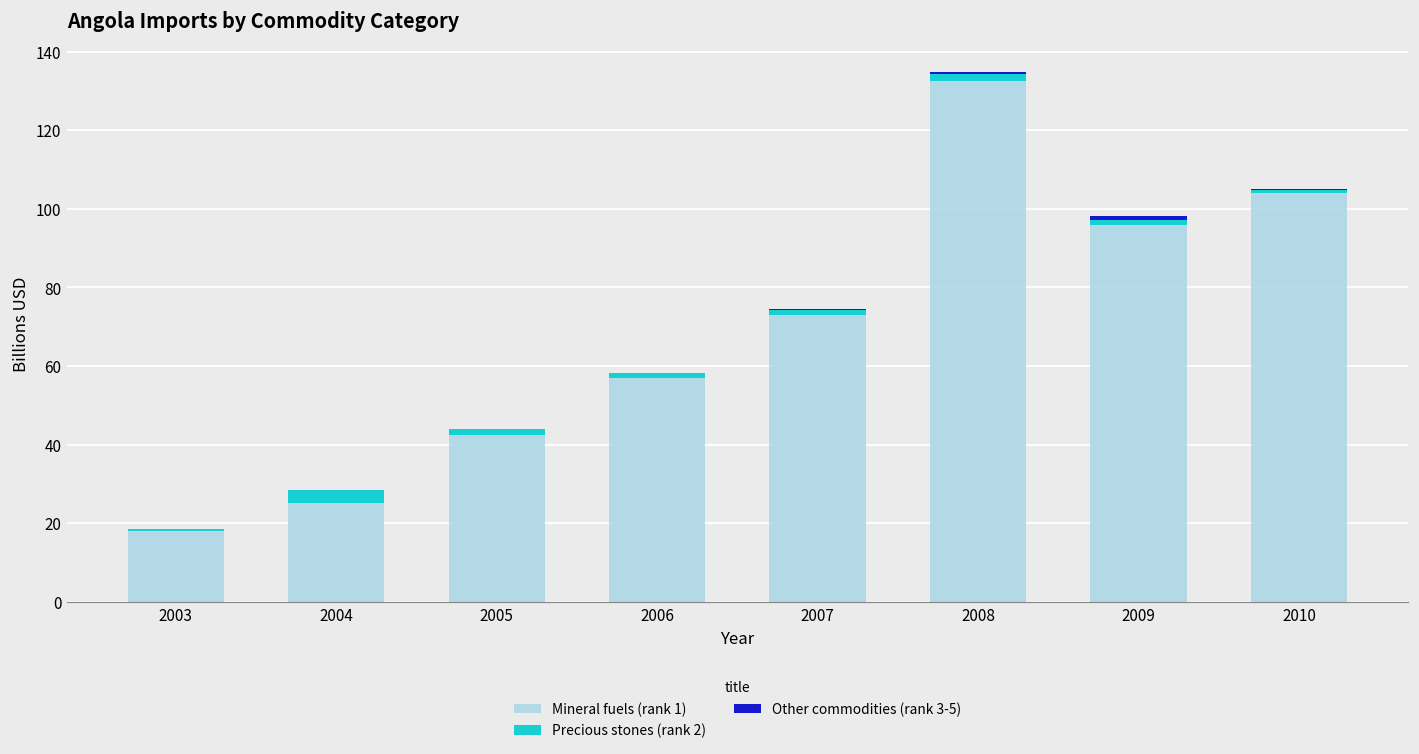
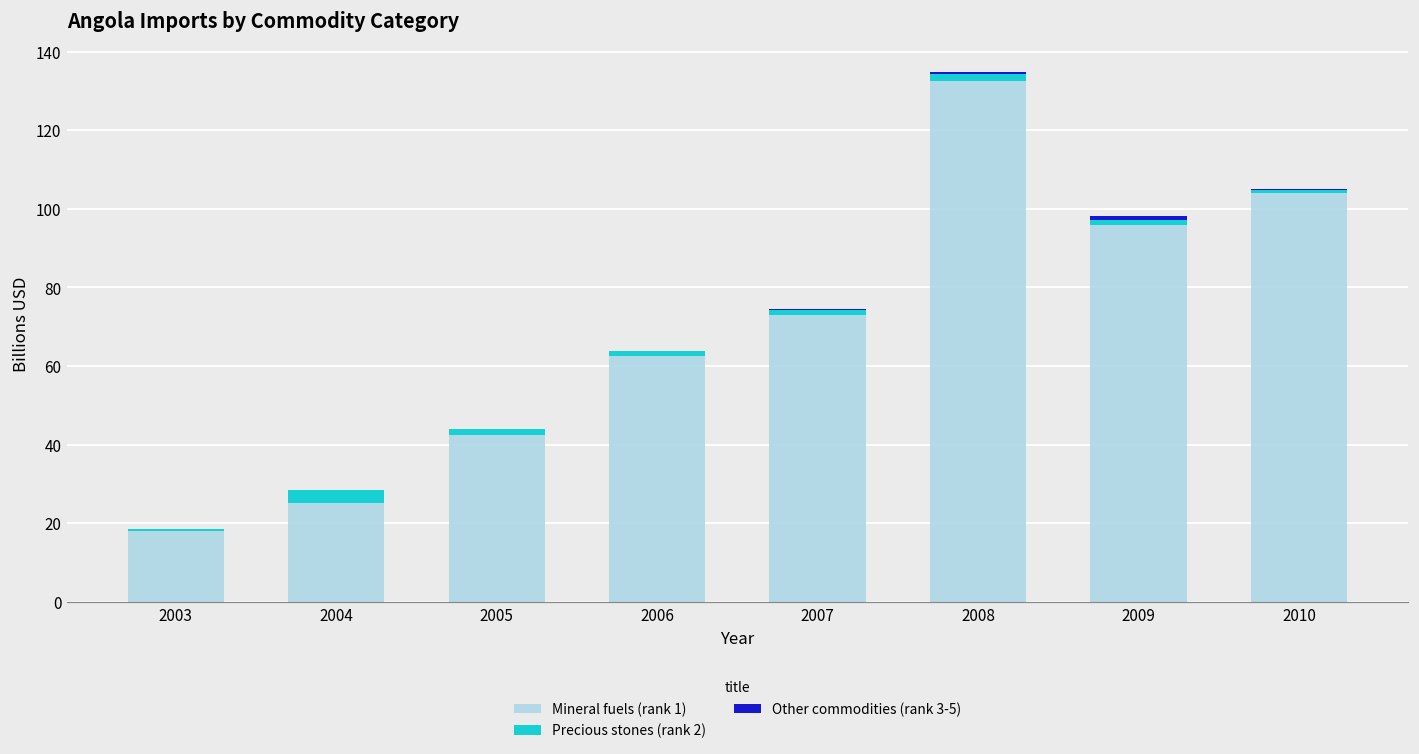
Mineral fuels (rank 1), 2006: 57 -> 63
